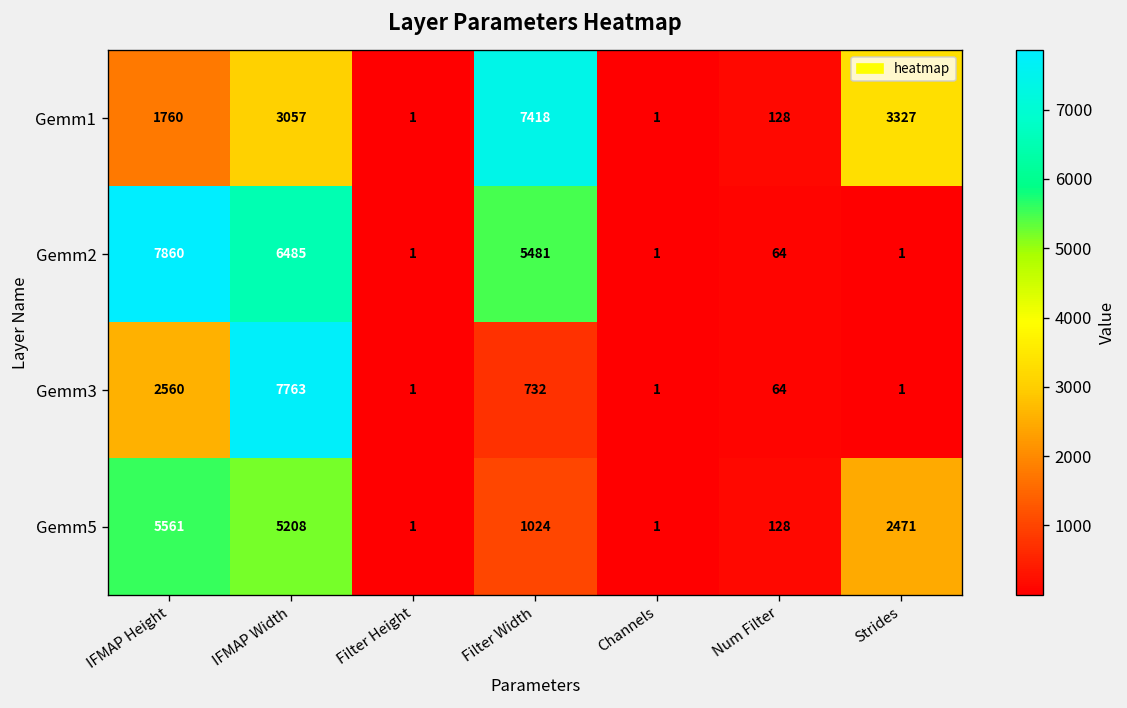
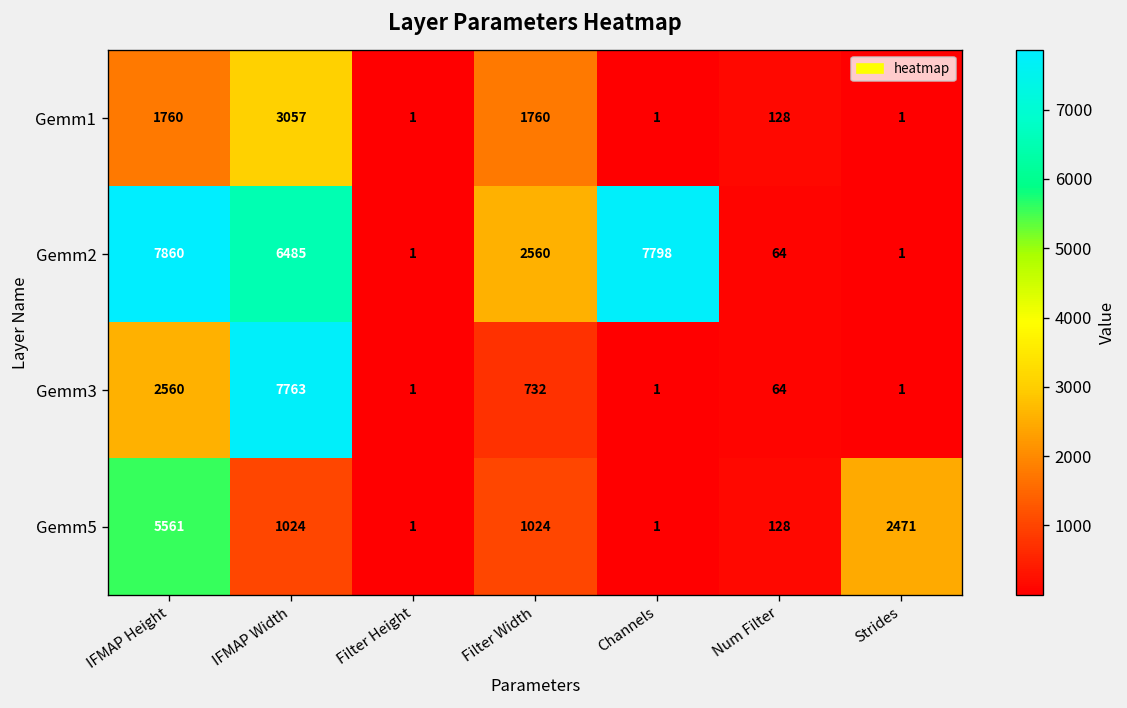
Gemm1, Filter Width: 7418 -> 1760
Gemm1, Strides: 3327 -> 1
Gemm2, Filter Width: 5481 -> 2560
Gemm2, Channels: 1 -> 7798
Gemm5, IFMAP Width: 5208 -> 1024
